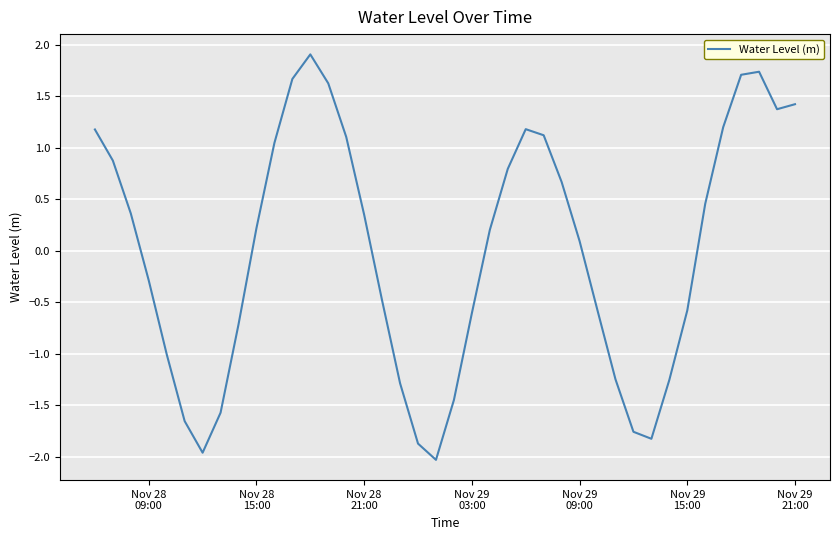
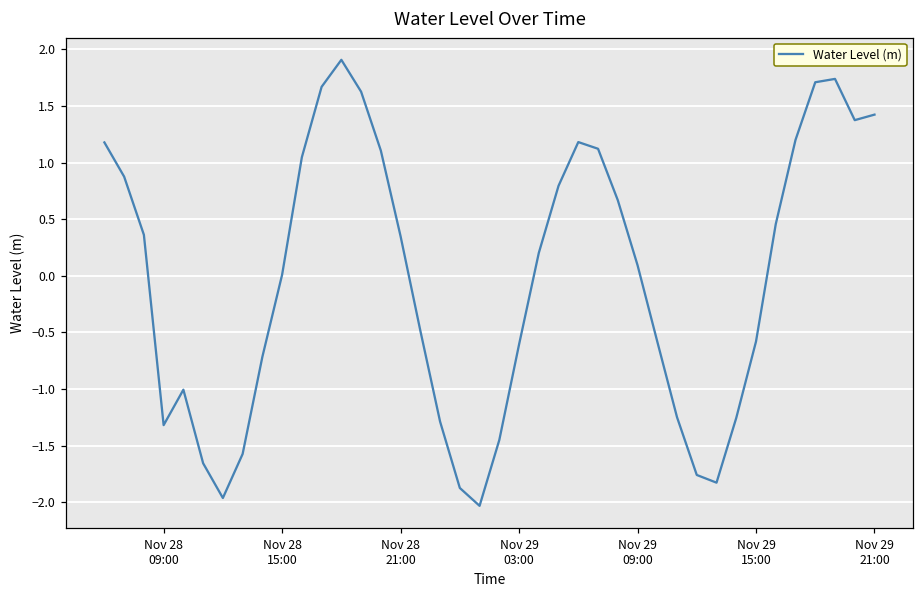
Nov 28 09:00: -0.29 -> -1.32
Nov 28 15:00: 0.22 -> 0.01
